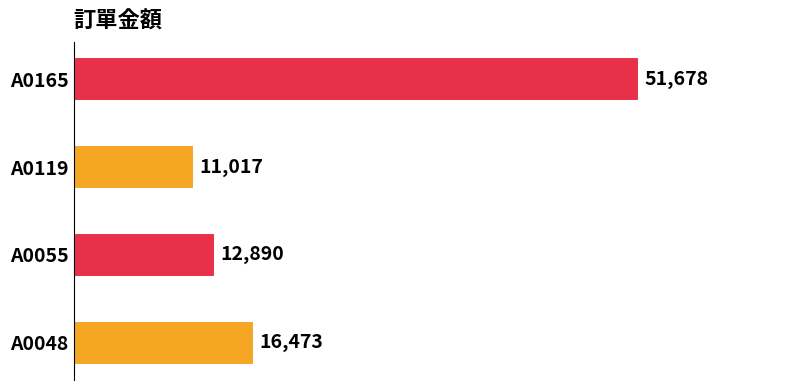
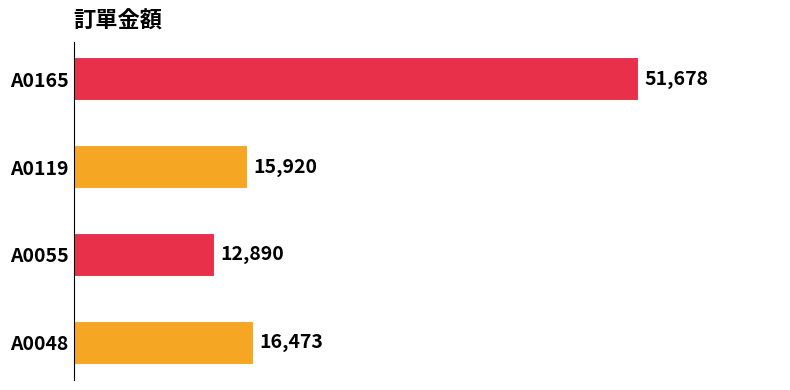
A0119: 11,017 -> 15,920
